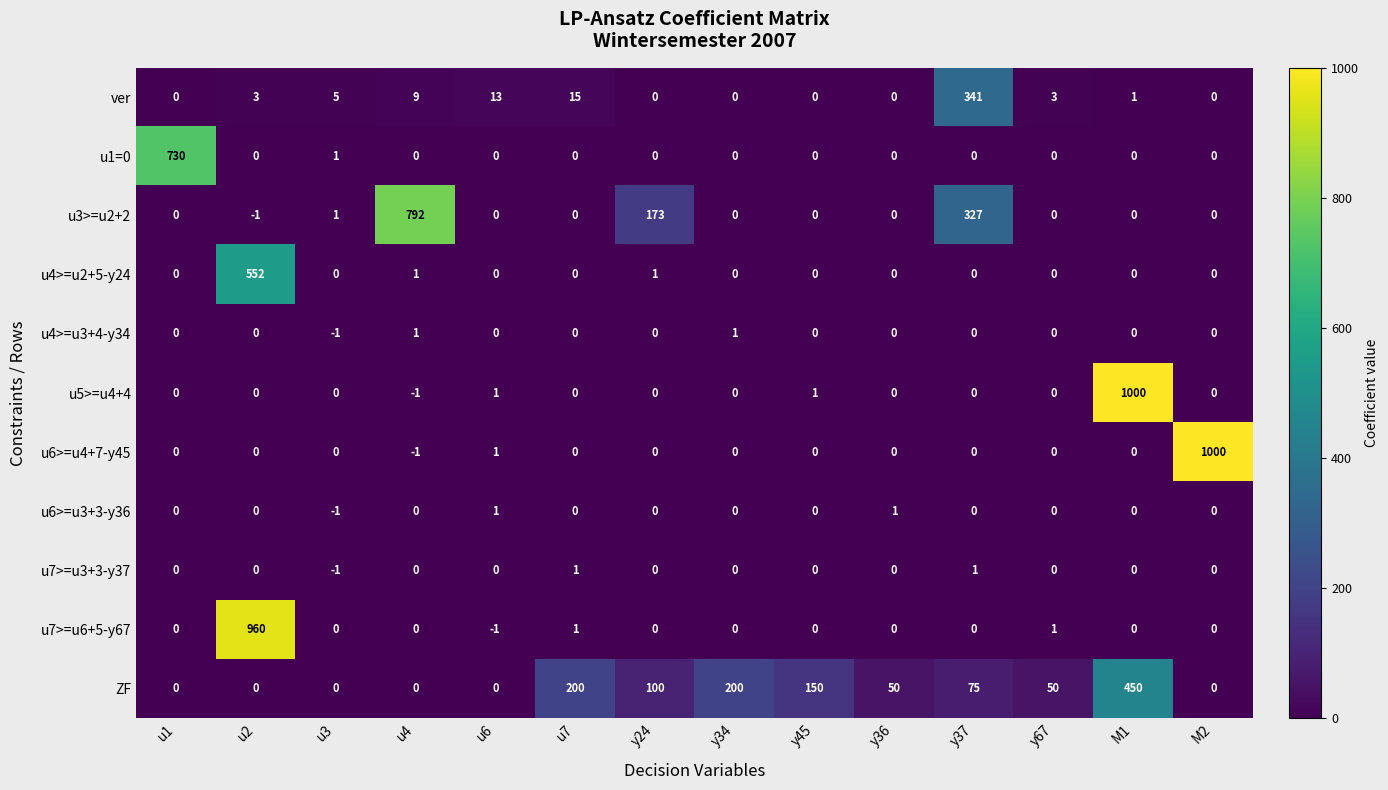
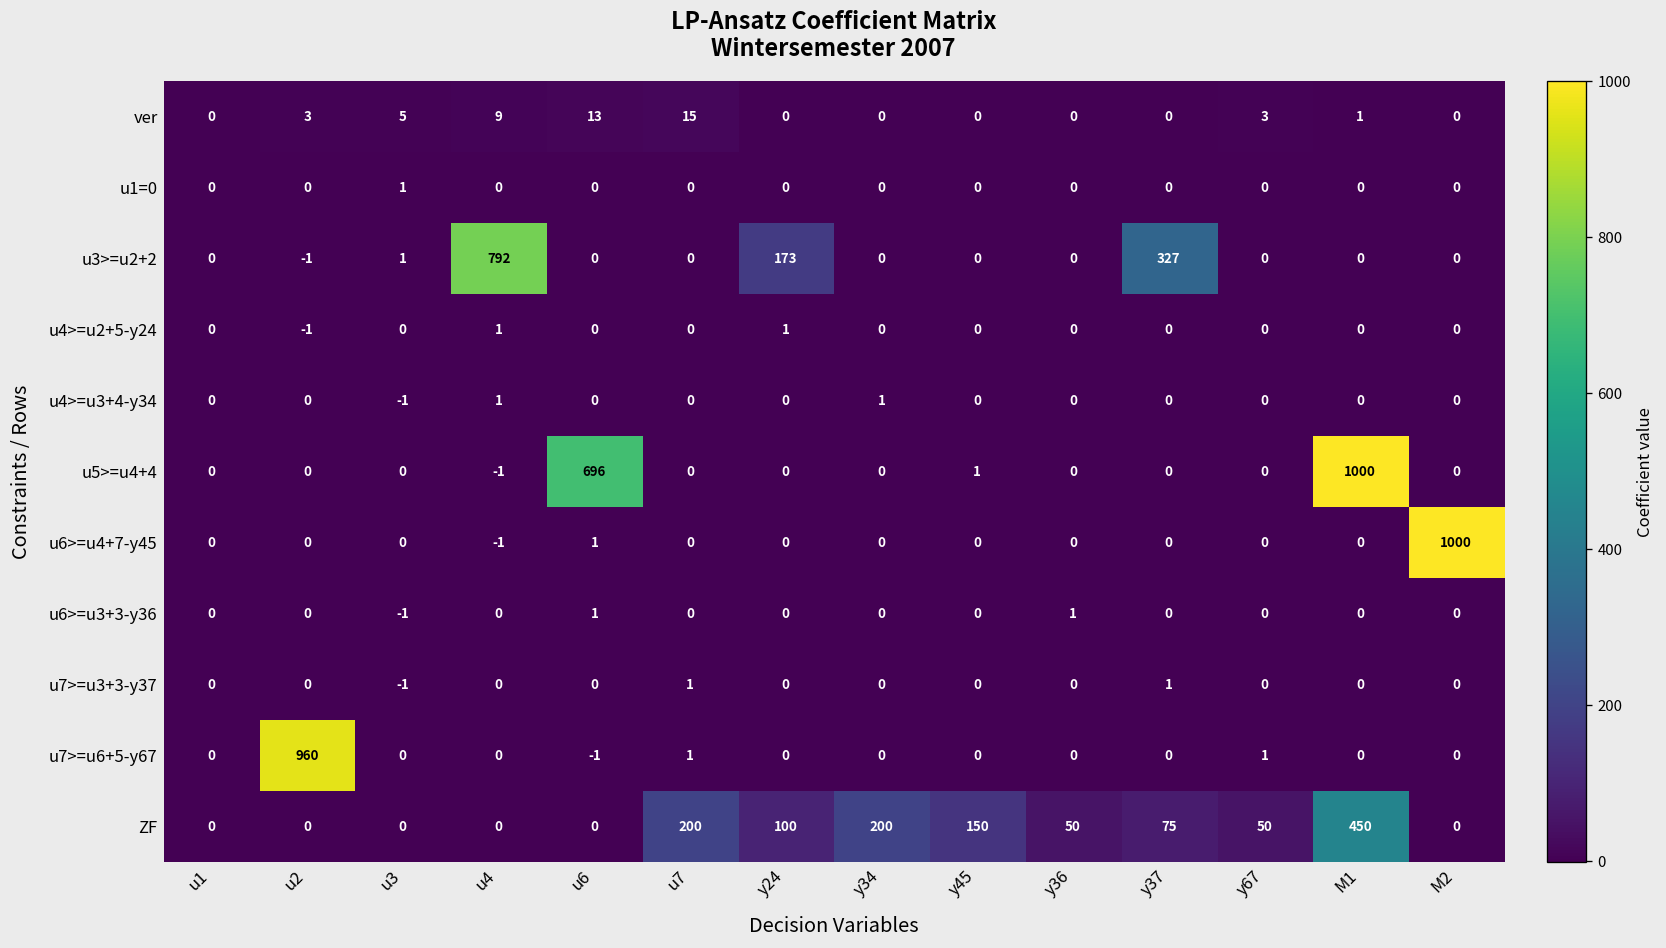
ver, y37: 341 -> 0
u1=0, u1: 730 -> 0
u4>=u2+5-y24, u2: 552 -> -1
u5>=u4+4, u6: 1 -> 696
